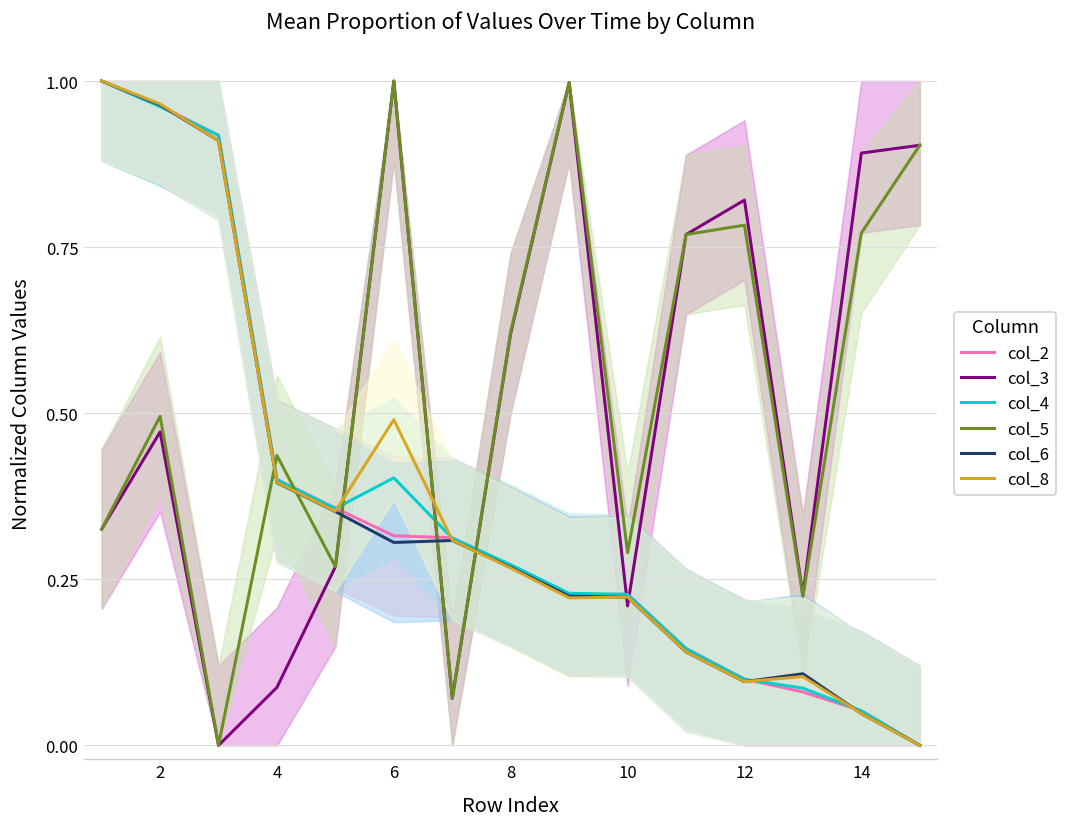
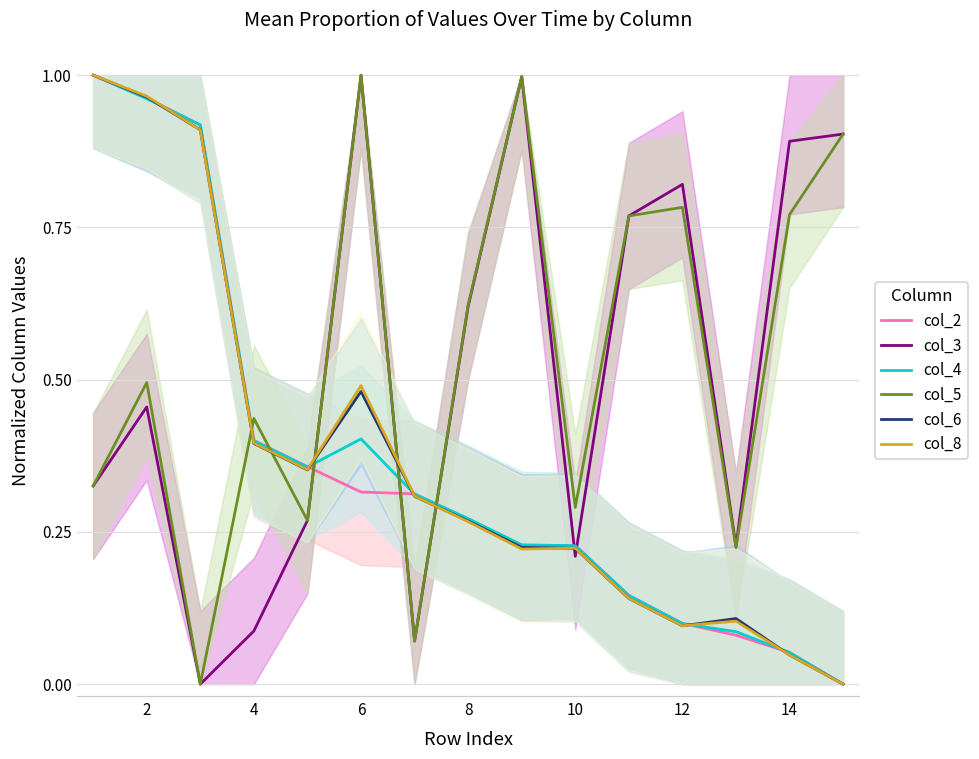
col_3, 2: 0.47 -> 0.46
col_6, 6: 0.31 -> 0.48
